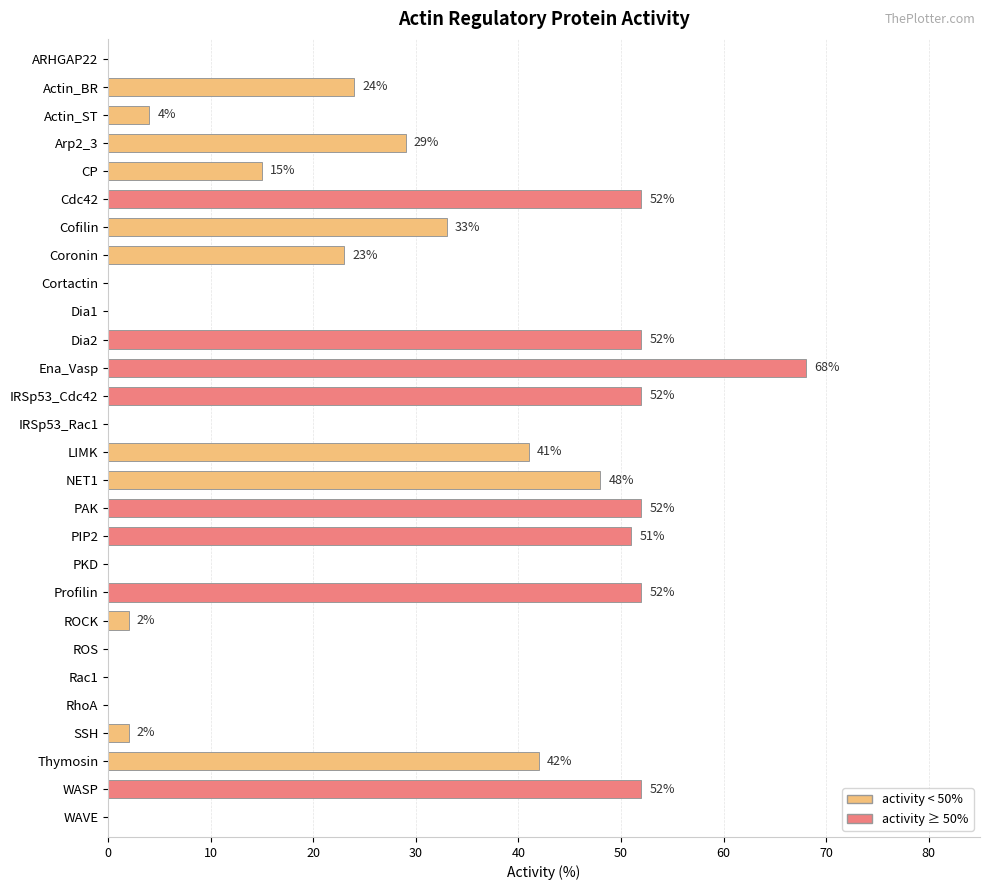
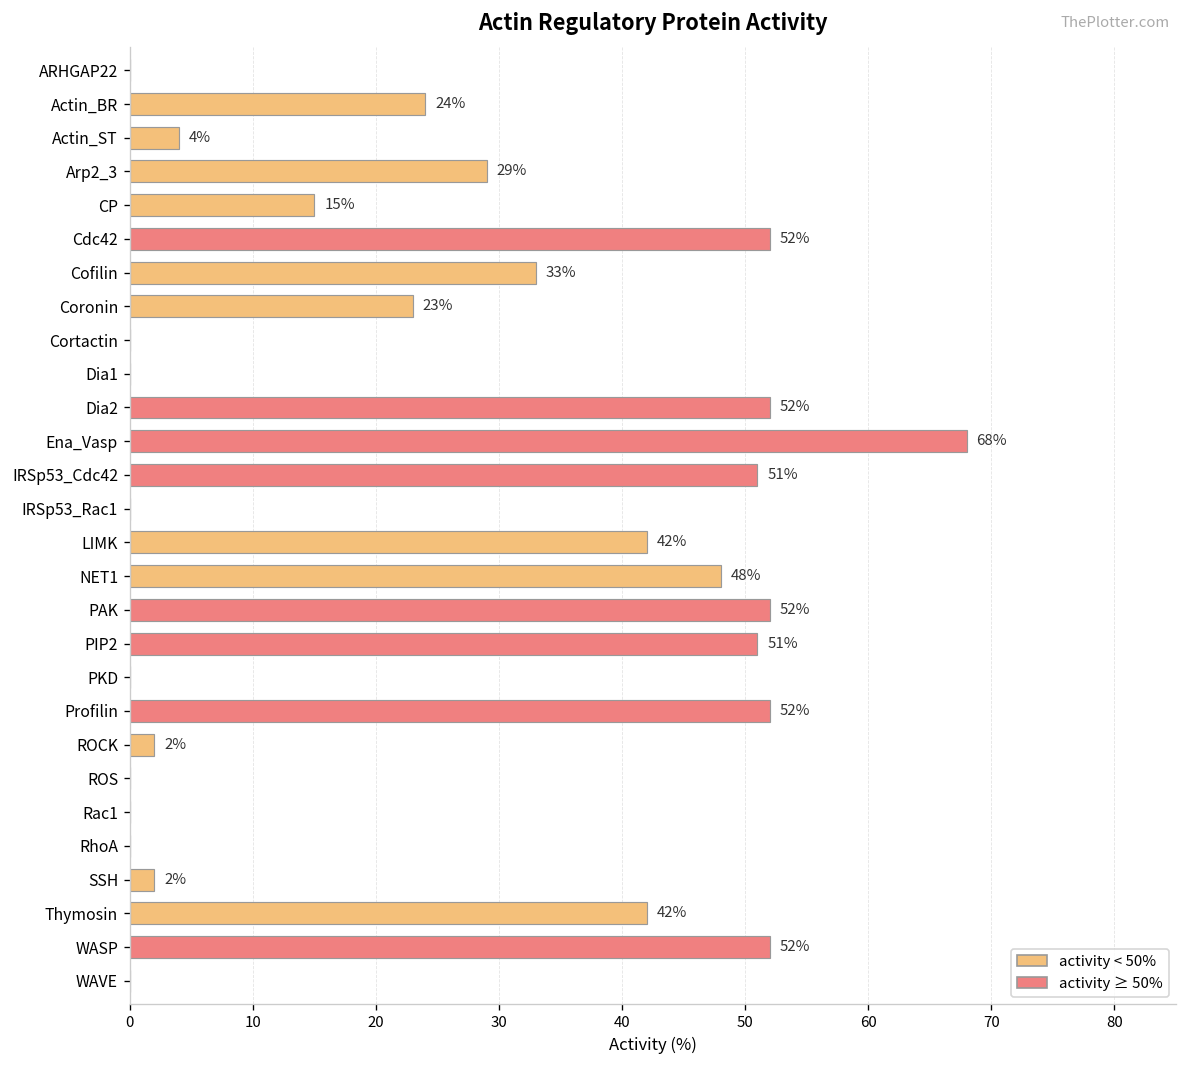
IRSp53_Cdc42: 52% -> 51%
LIMK: 41% -> 42%
